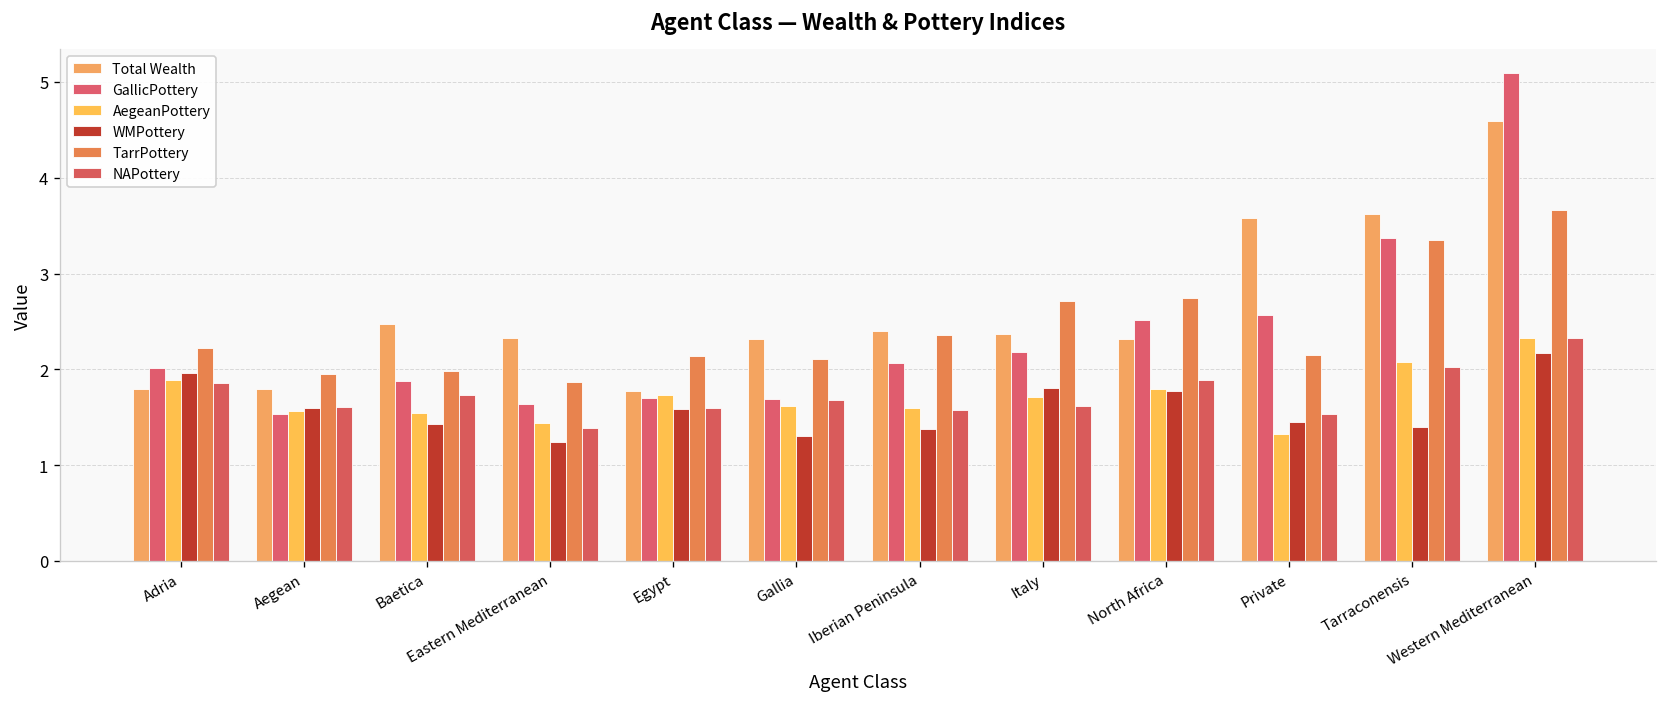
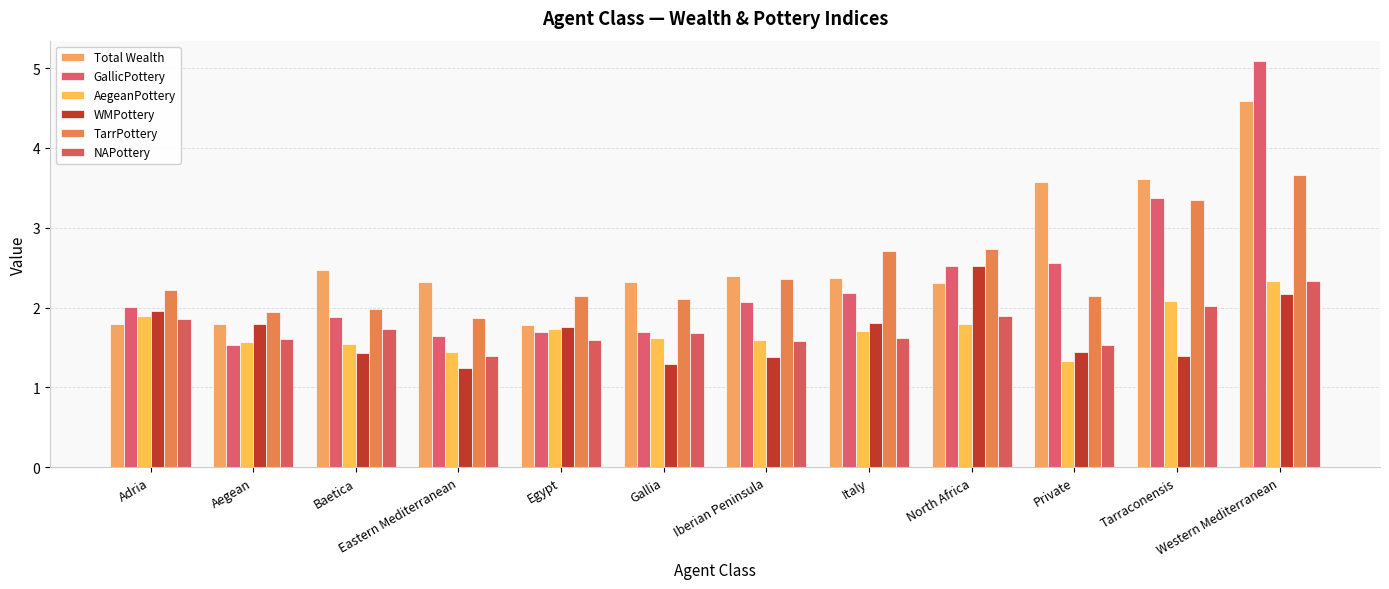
WMPottery, Aegean: 1.6 -> 1.8
WMPottery, Egypt: 1.6 -> 1.8
WMPottery, North Africa: 1.8 -> 2.5
